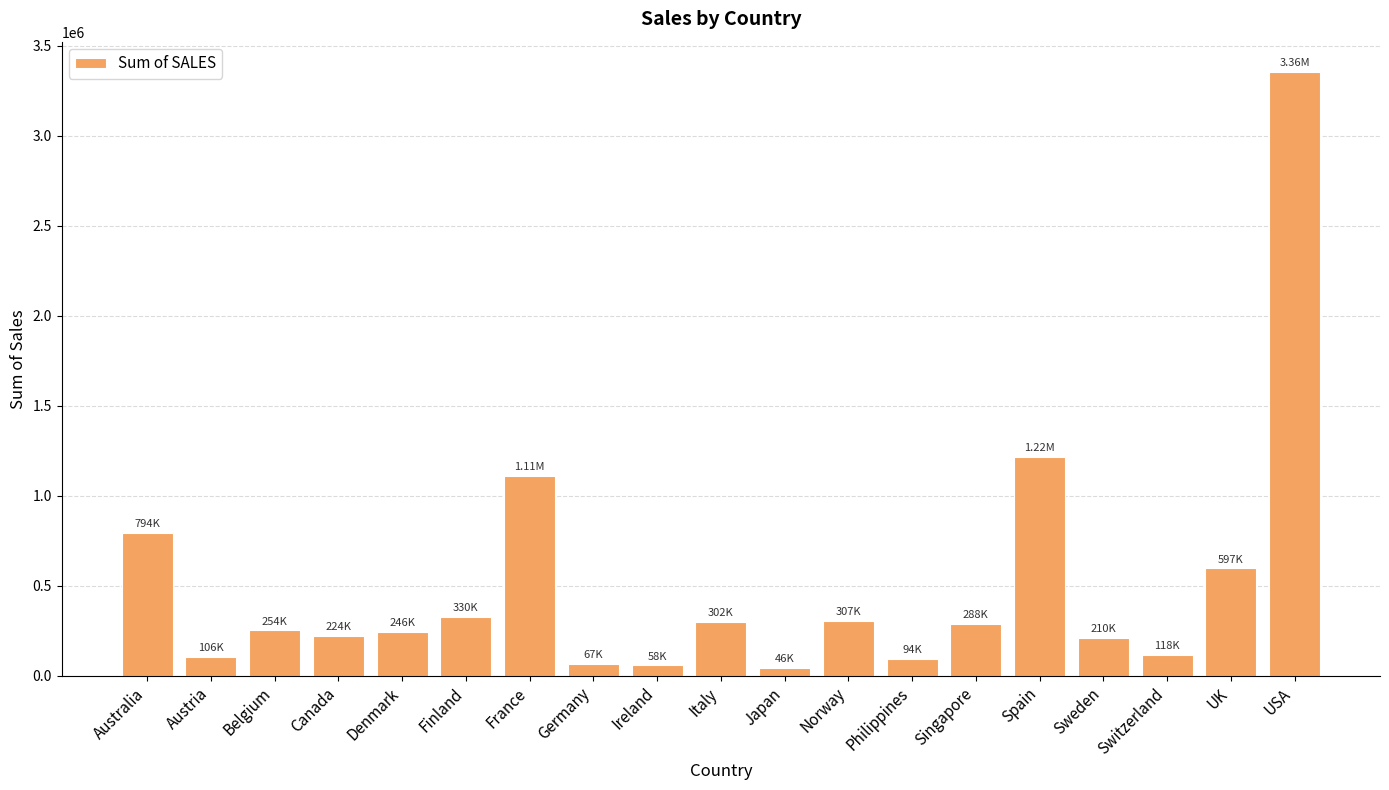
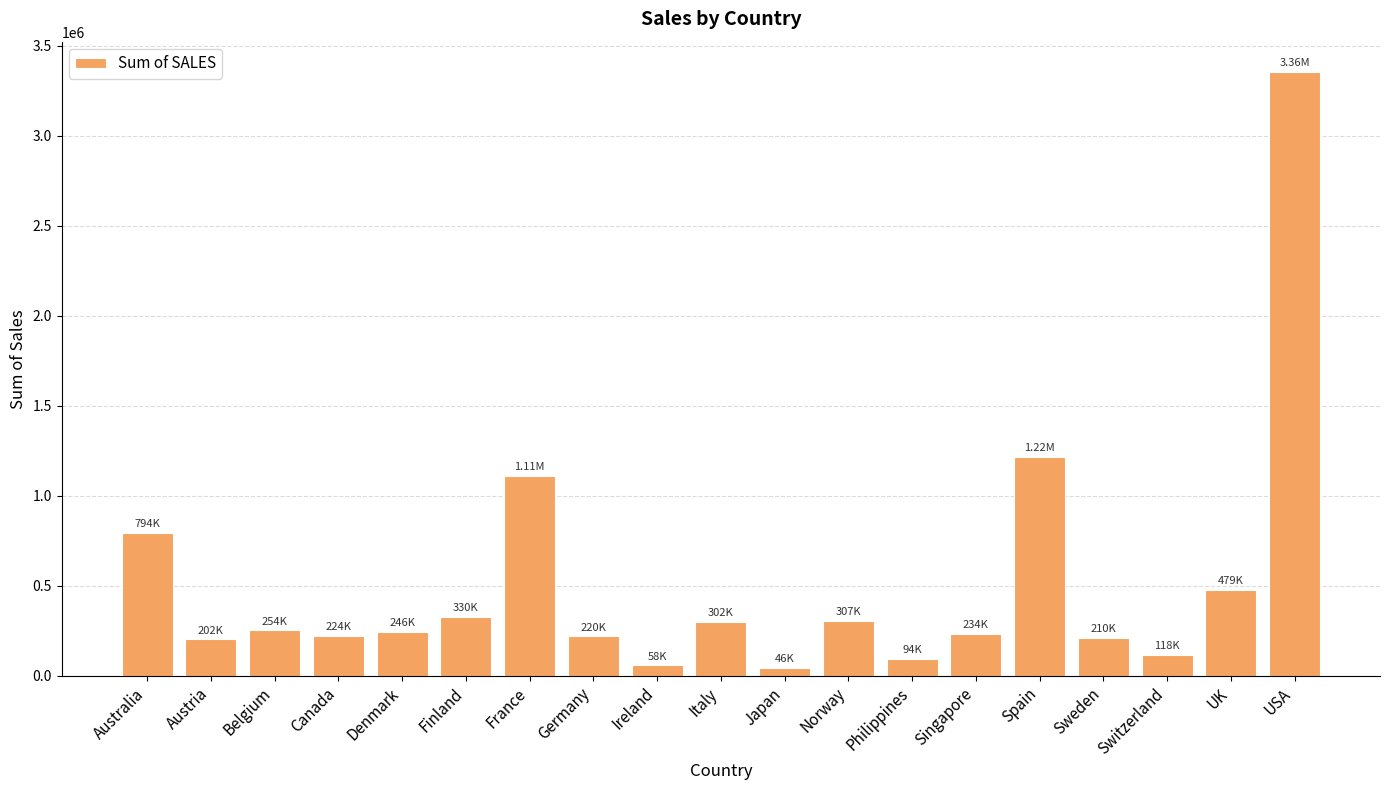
Austria: 106K -> 202K
Germany: 67K -> 220K
Singapore: 288K -> 234K
UK: 597K -> 479K
